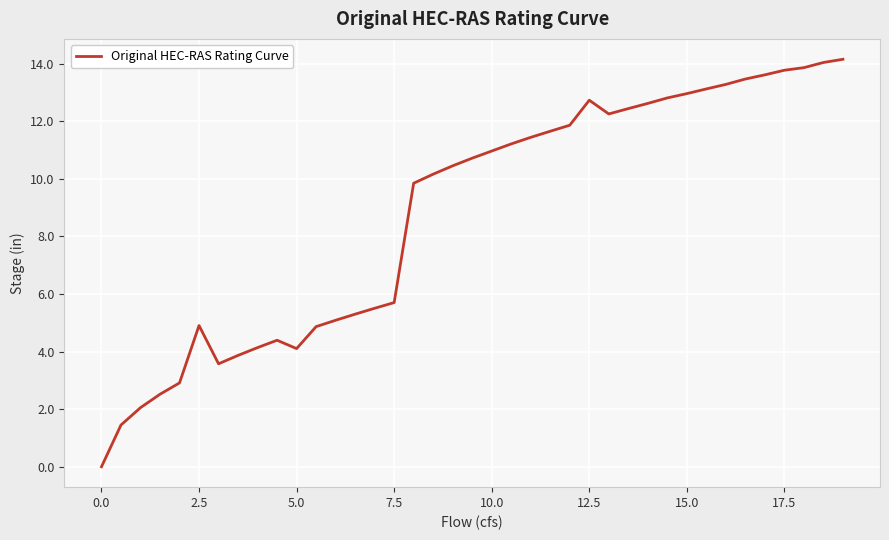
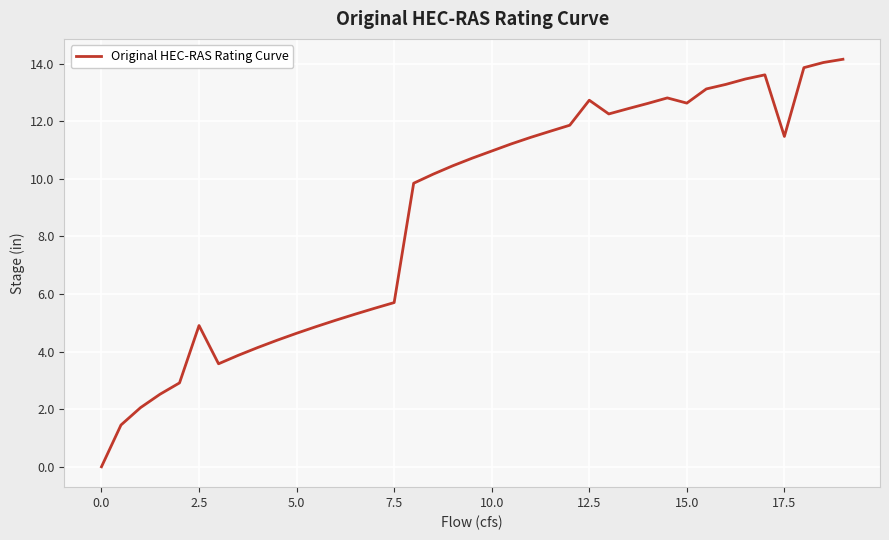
5.0: 4.1 -> 4.6
15.0: 13.0 -> 12.6
17.5: 13.8 -> 11.5
